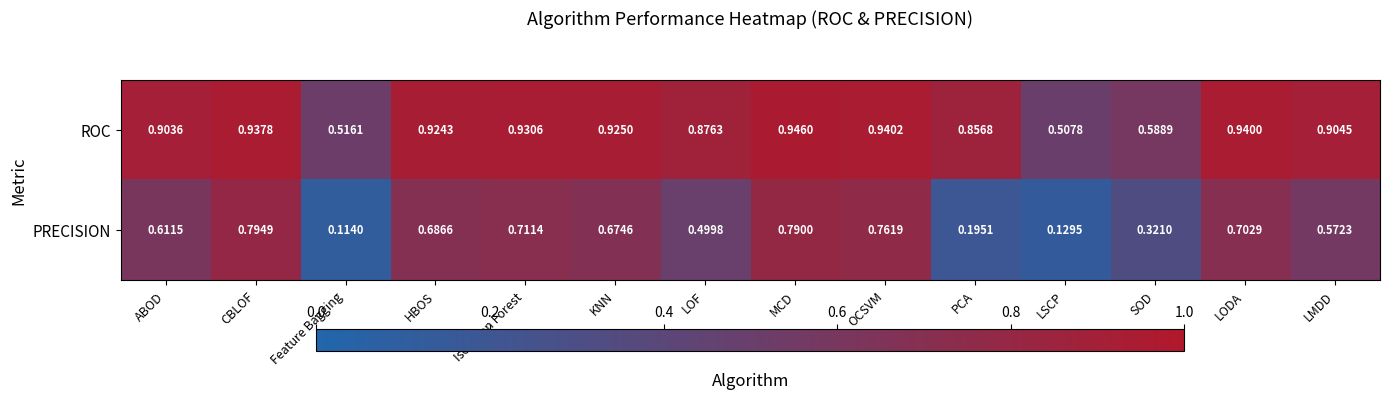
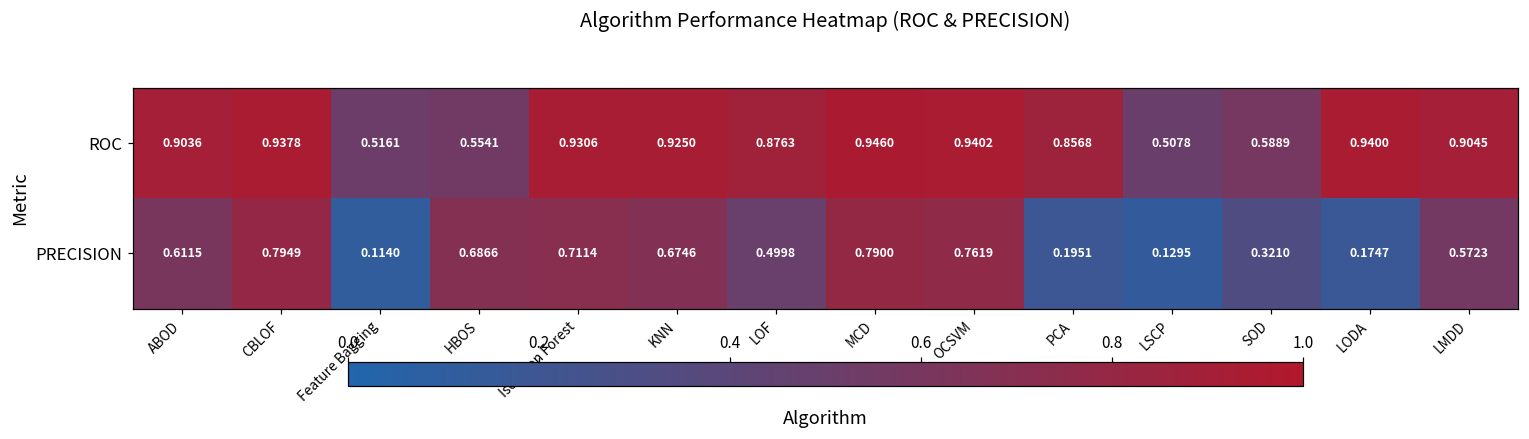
ROC, HBOS: 0.9243 -> 0.5541
PRECISION, LODA: 0.7029 -> 0.1747
